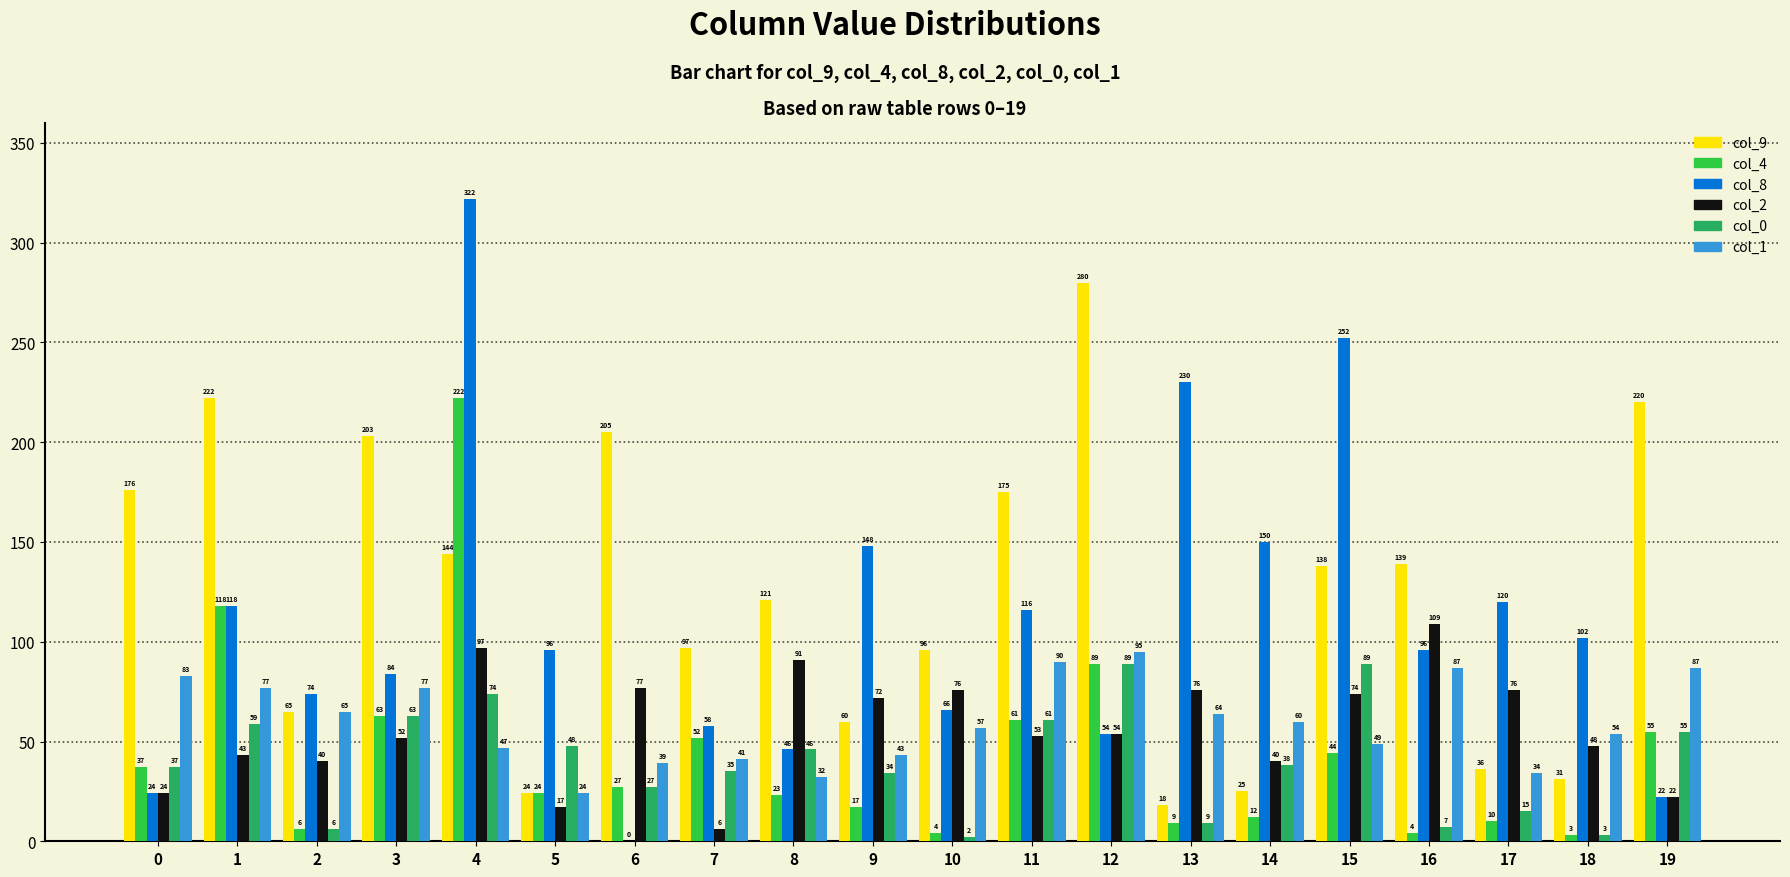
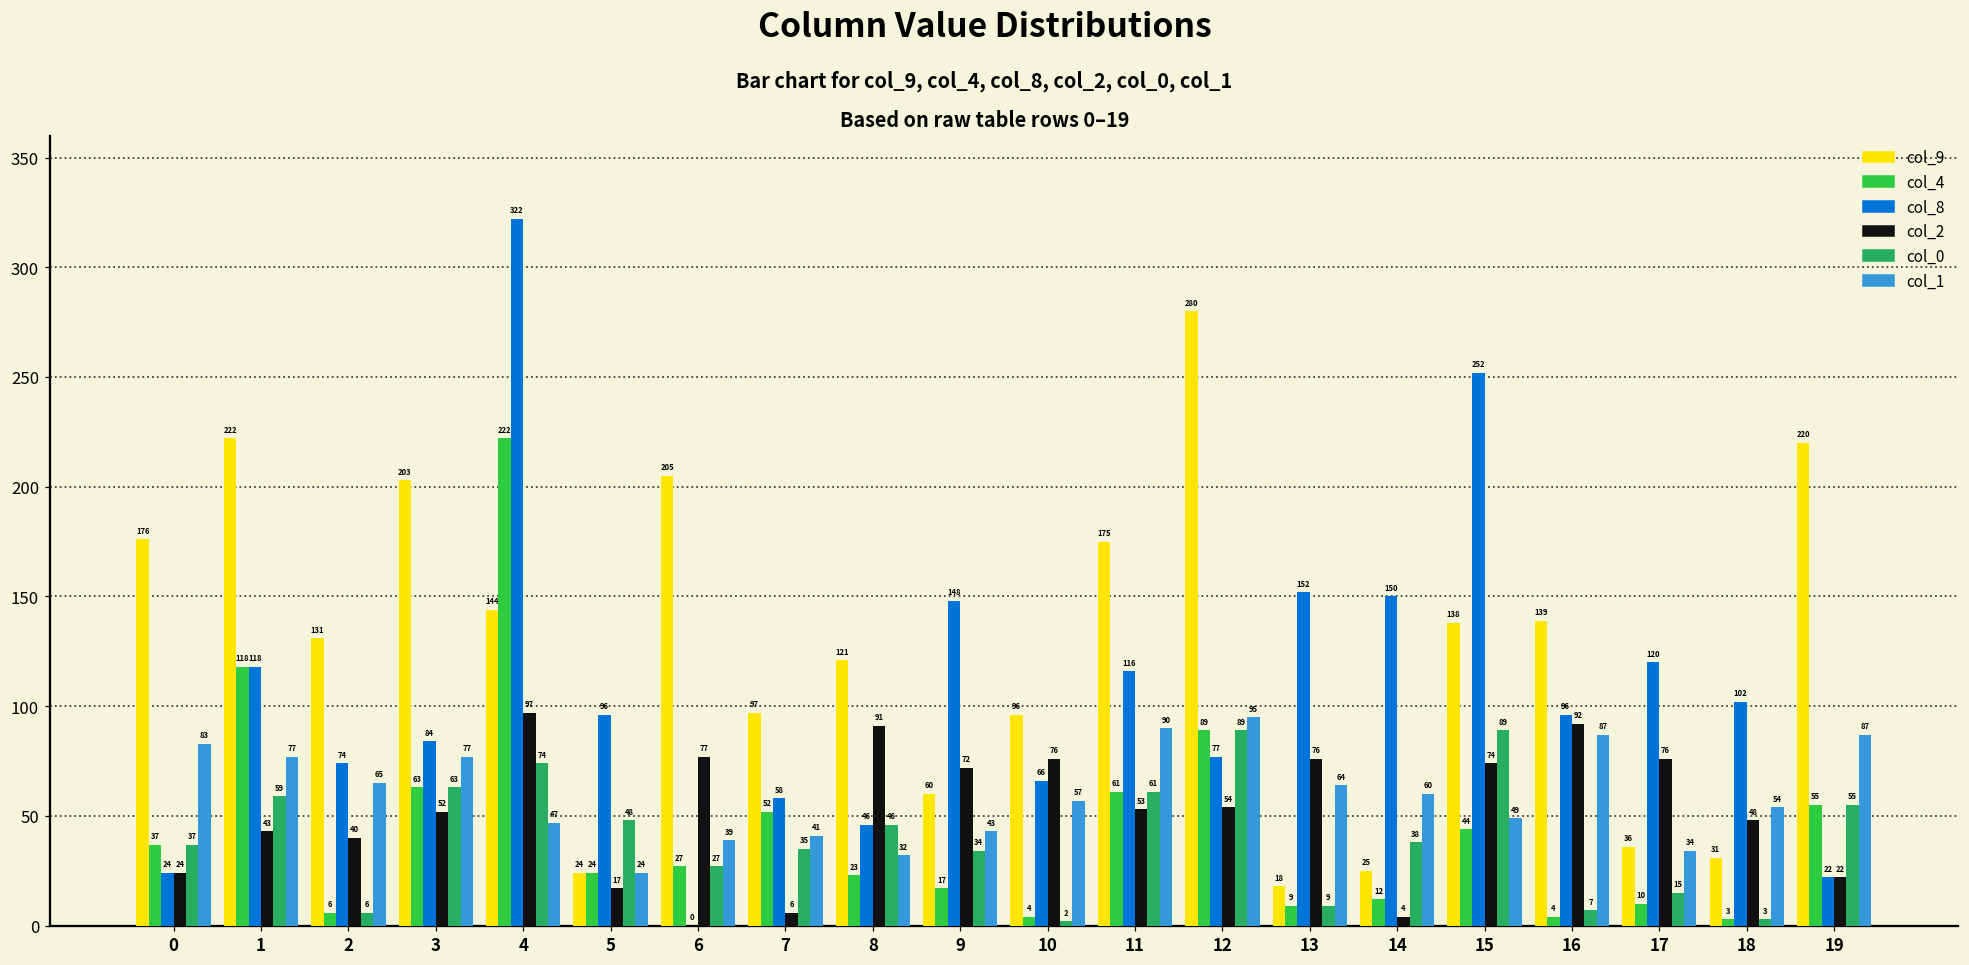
col_9, 2: 65 -> 131
col_8, 12: 54 -> 77
col_8, 13: 230 -> 152
col_2, 14: 40 -> 4
col_2, 16: 109 -> 92
